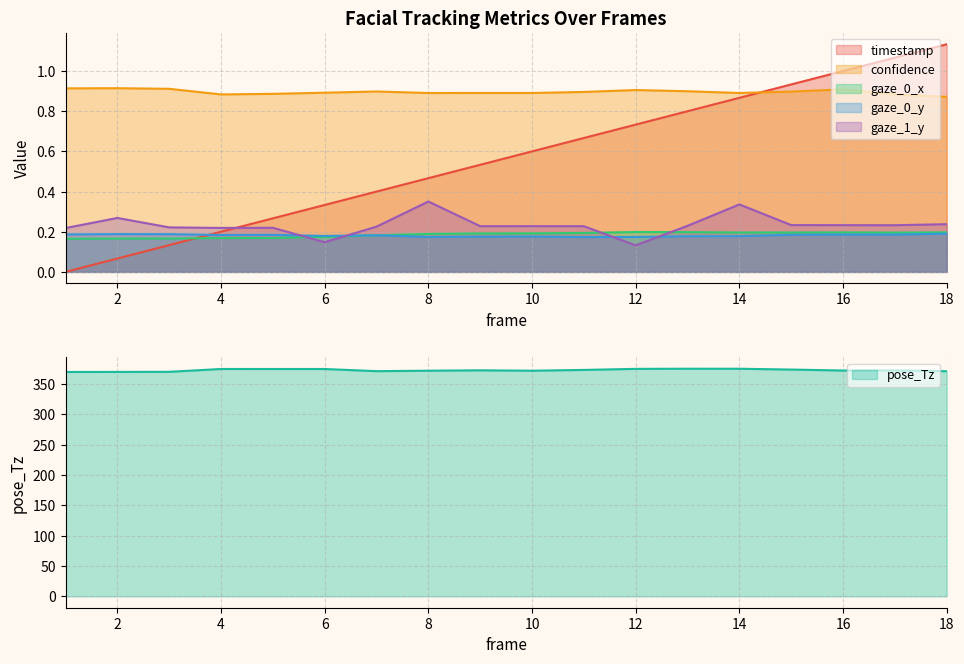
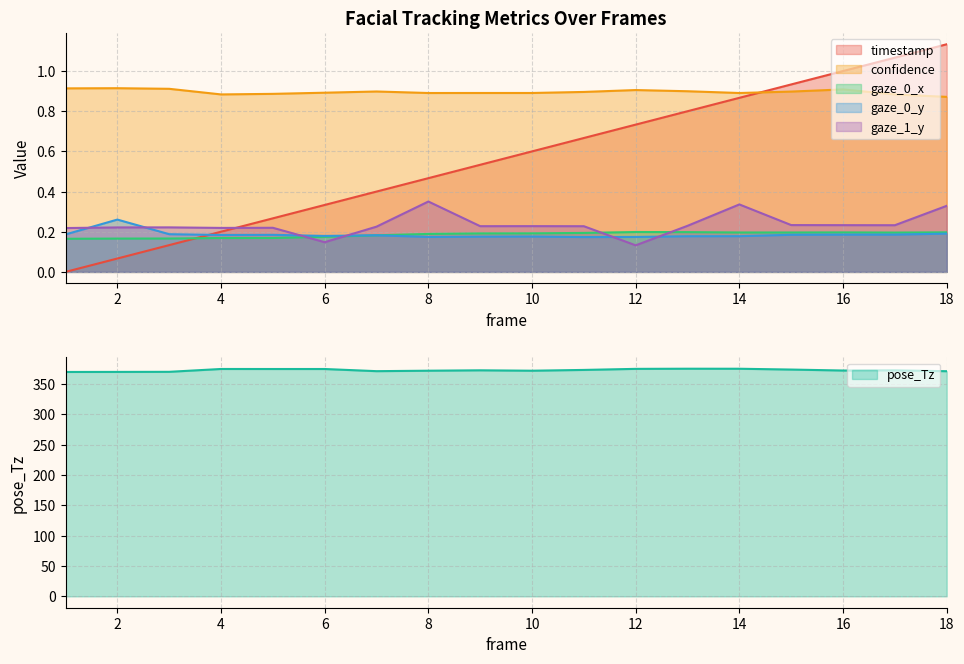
Facial Tracking Metrics Over Frames, gaze_0_y, 2: 0.19 -> 0.26
Facial Tracking Metrics Over Frames, gaze_1_y, 2: 0.27 -> 0.22
Facial Tracking Metrics Over Frames, gaze_1_y, 18: 0.24 -> 0.33
